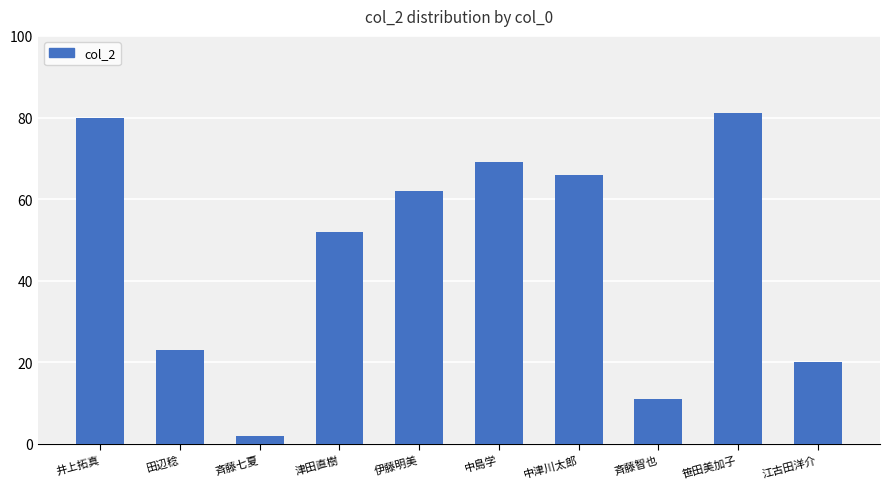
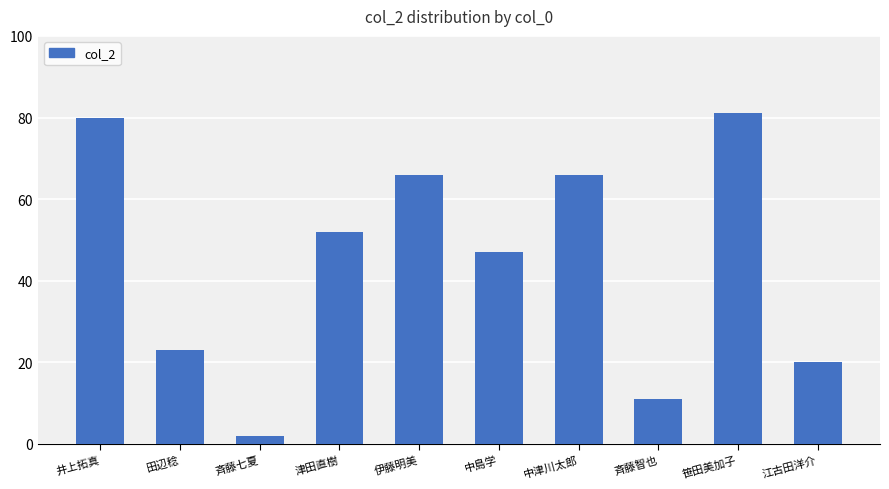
伊藤明美: 62 -> 66
中島学: 69 -> 47
